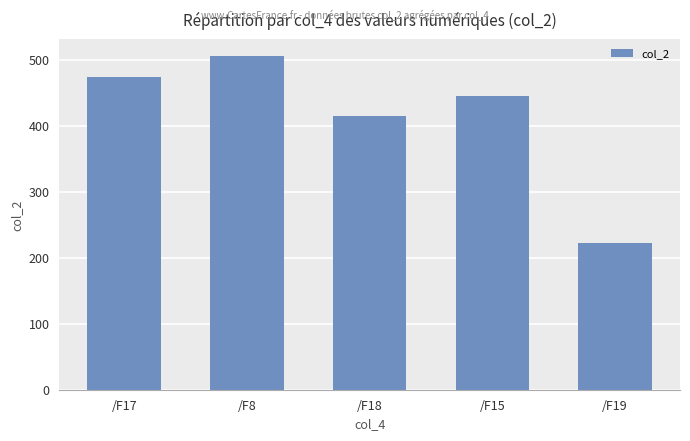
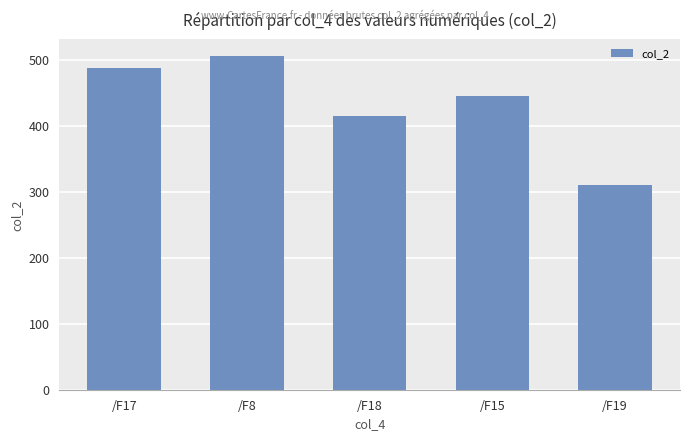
/F17: 470 -> 490
/F19: 220 -> 310
